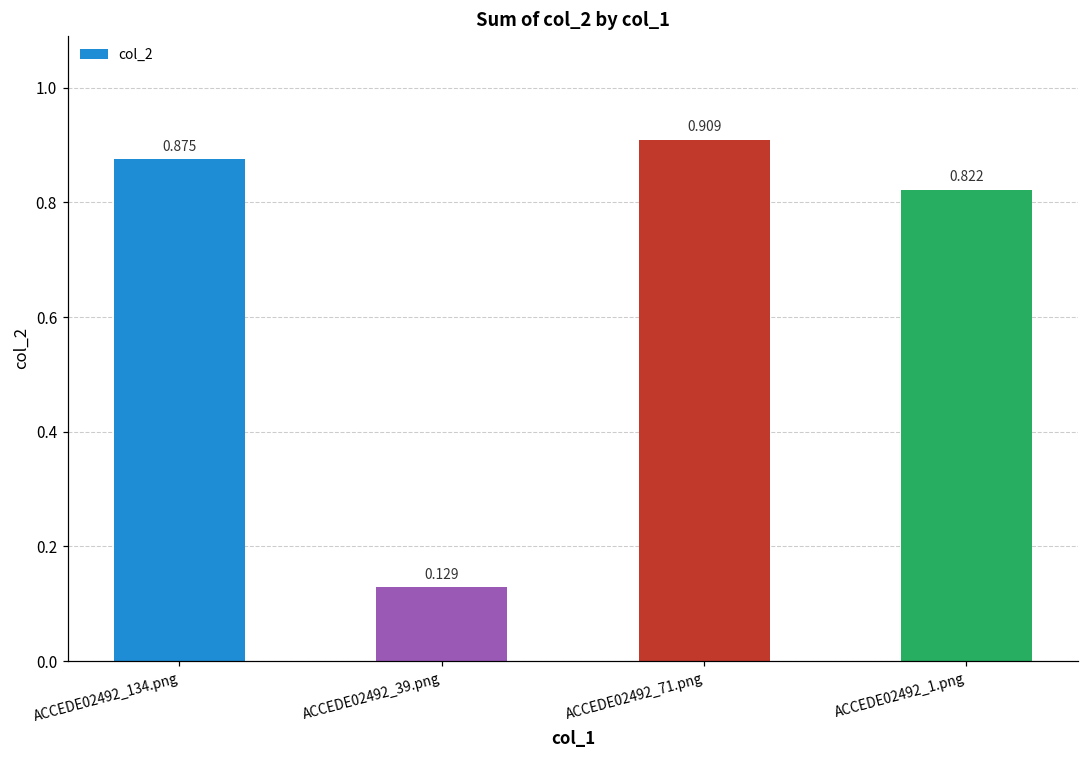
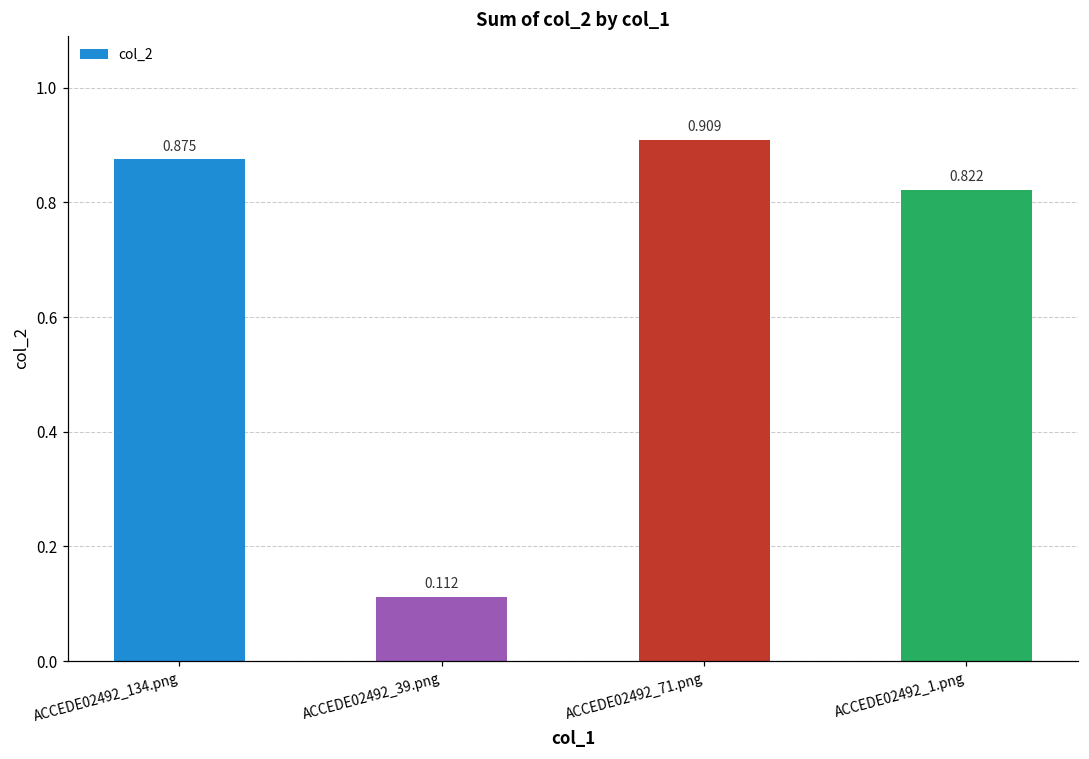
ACCEDE02492_39.png: 0.129 -> 0.112
